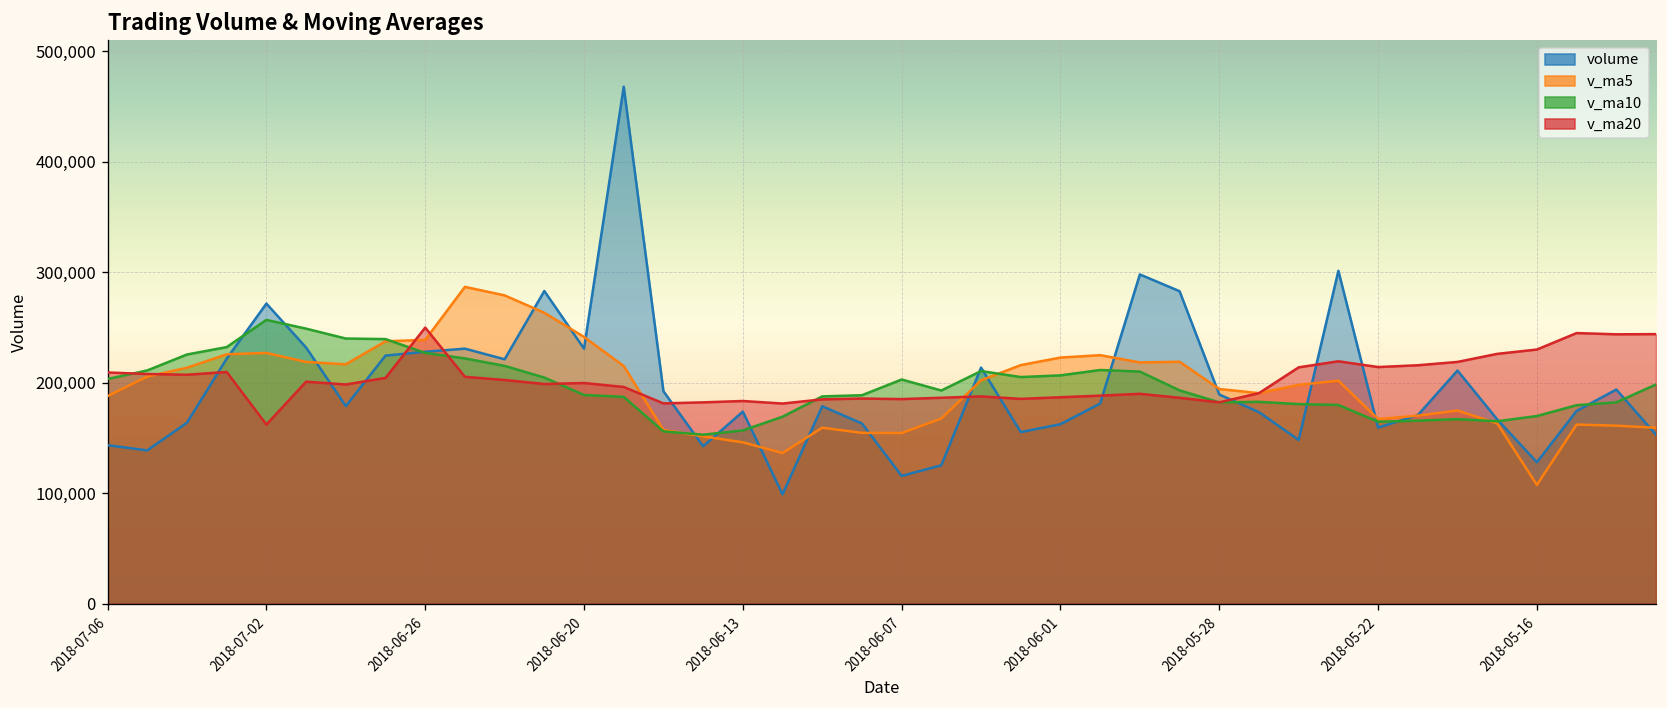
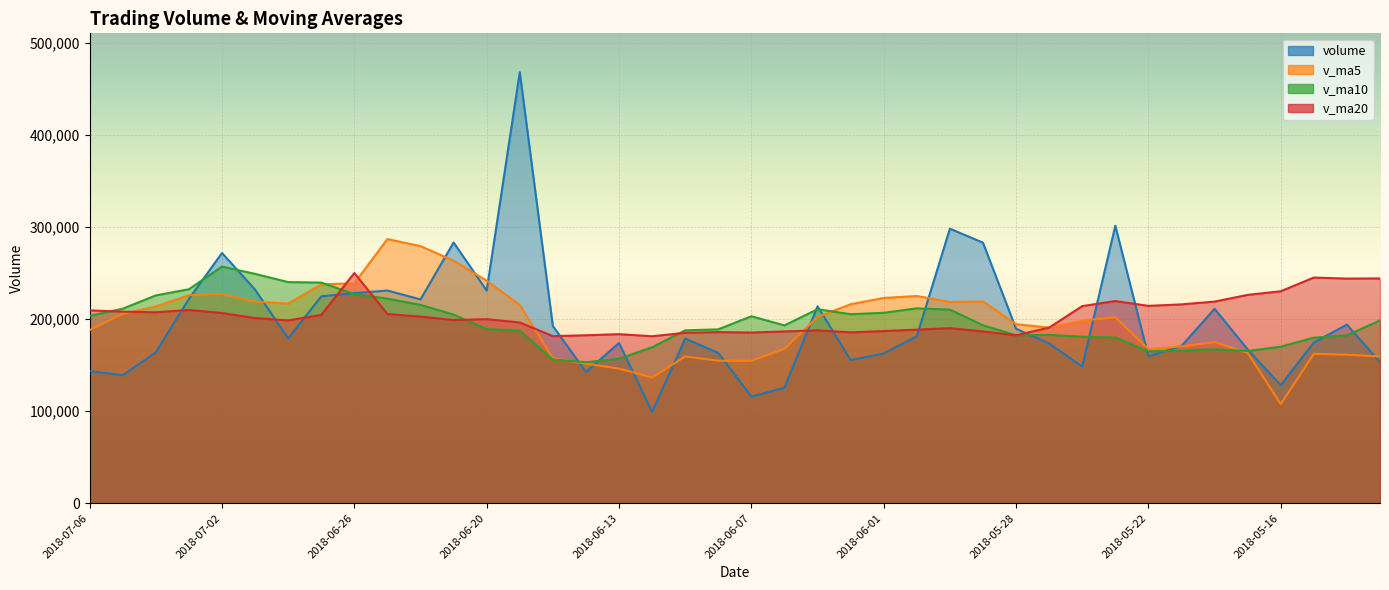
v_ma20, 2018-07-02: 160,000 -> 210,000
